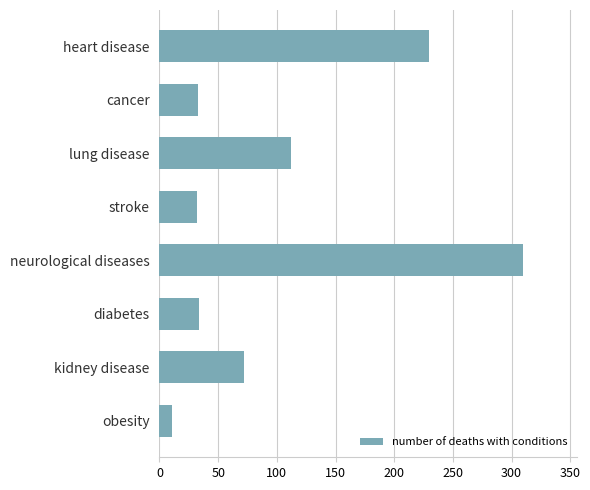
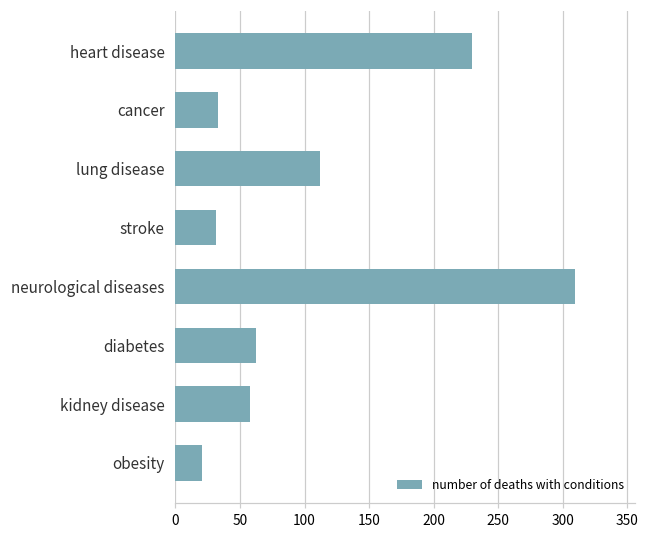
diabetes: 33 -> 62
kidney disease: 72 -> 58
obesity: 11 -> 20
